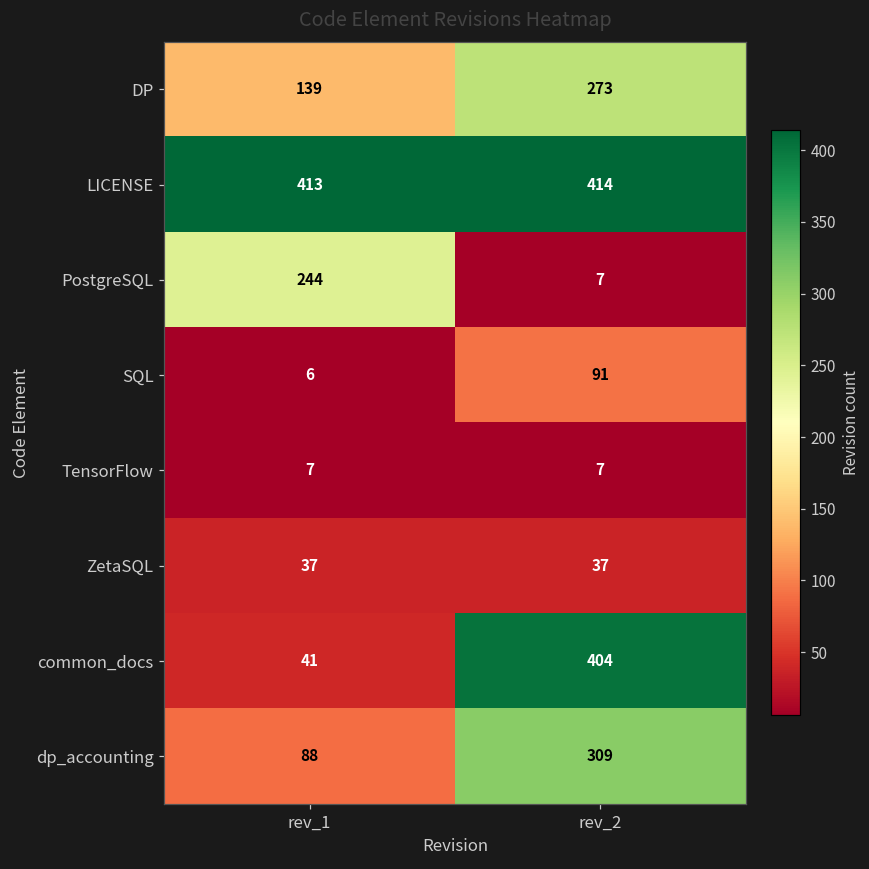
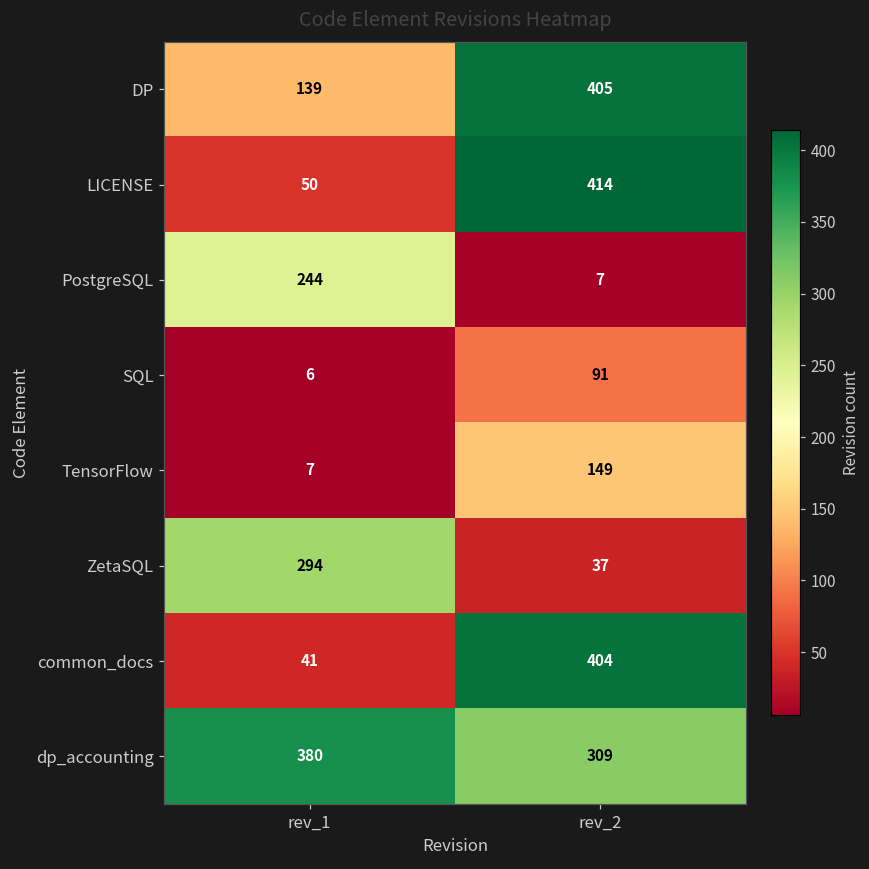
DP, rev_2: 273 -> 405
LICENSE, rev_1: 413 -> 50
TensorFlow, rev_2: 7 -> 149
ZetaSQL, rev_1: 37 -> 294
dp_accounting, rev_1: 88 -> 380
